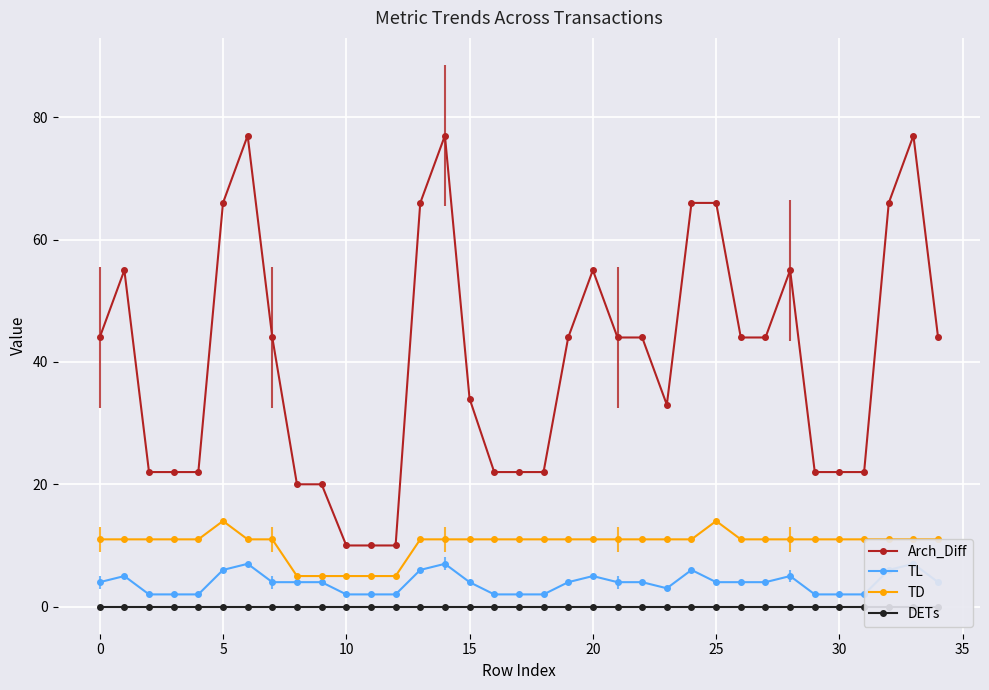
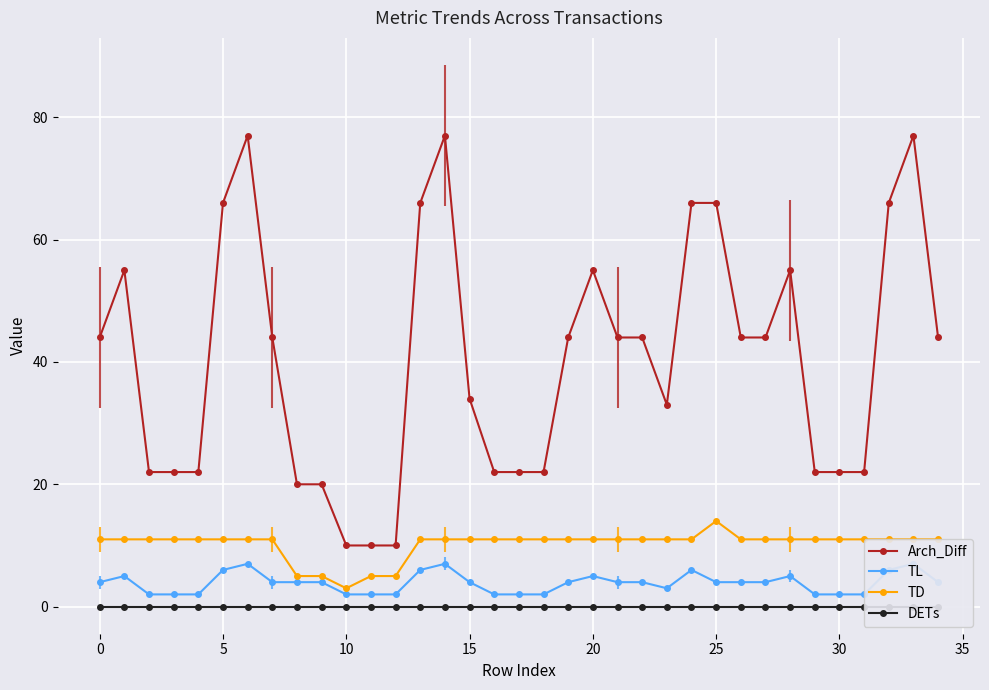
TD, 5: 14 -> 11
TD, 10: 5 -> 3
